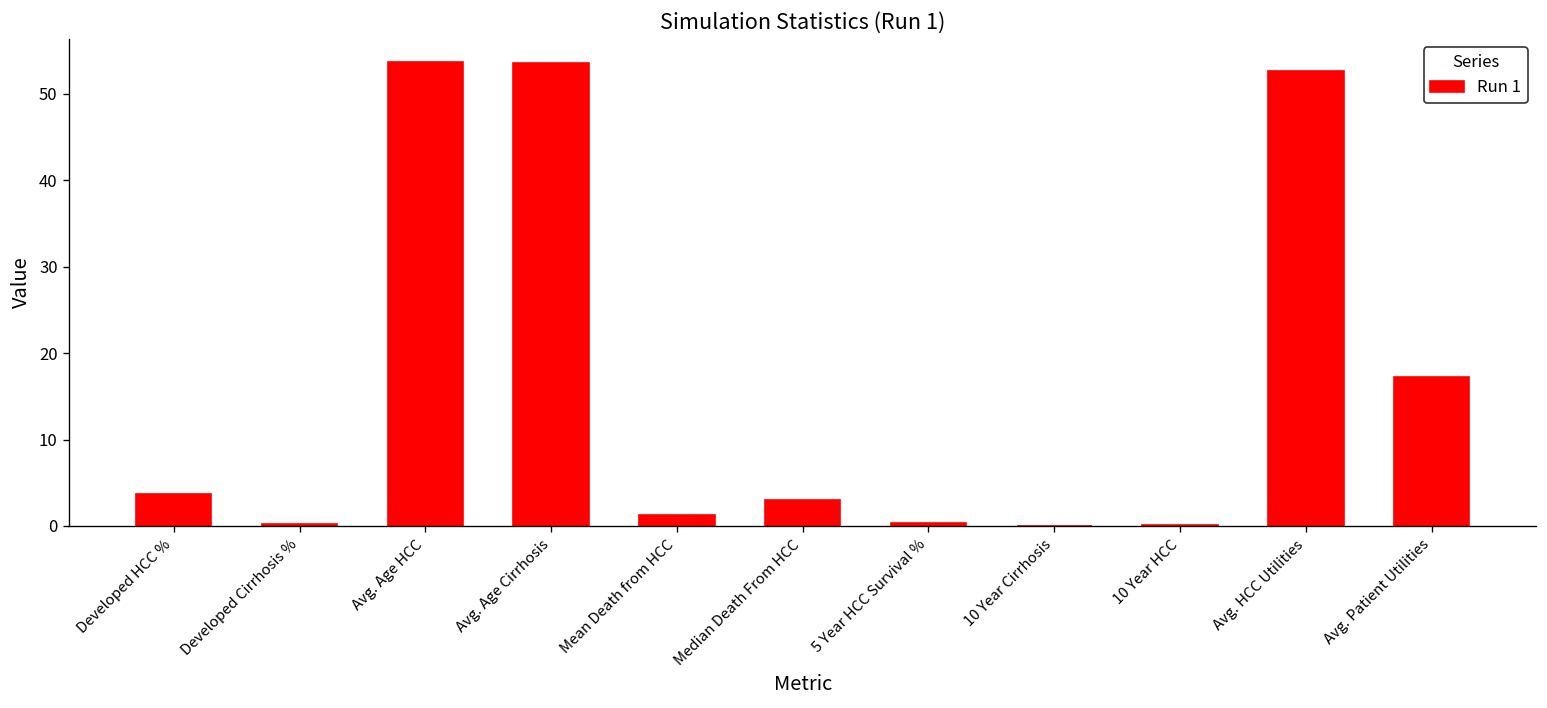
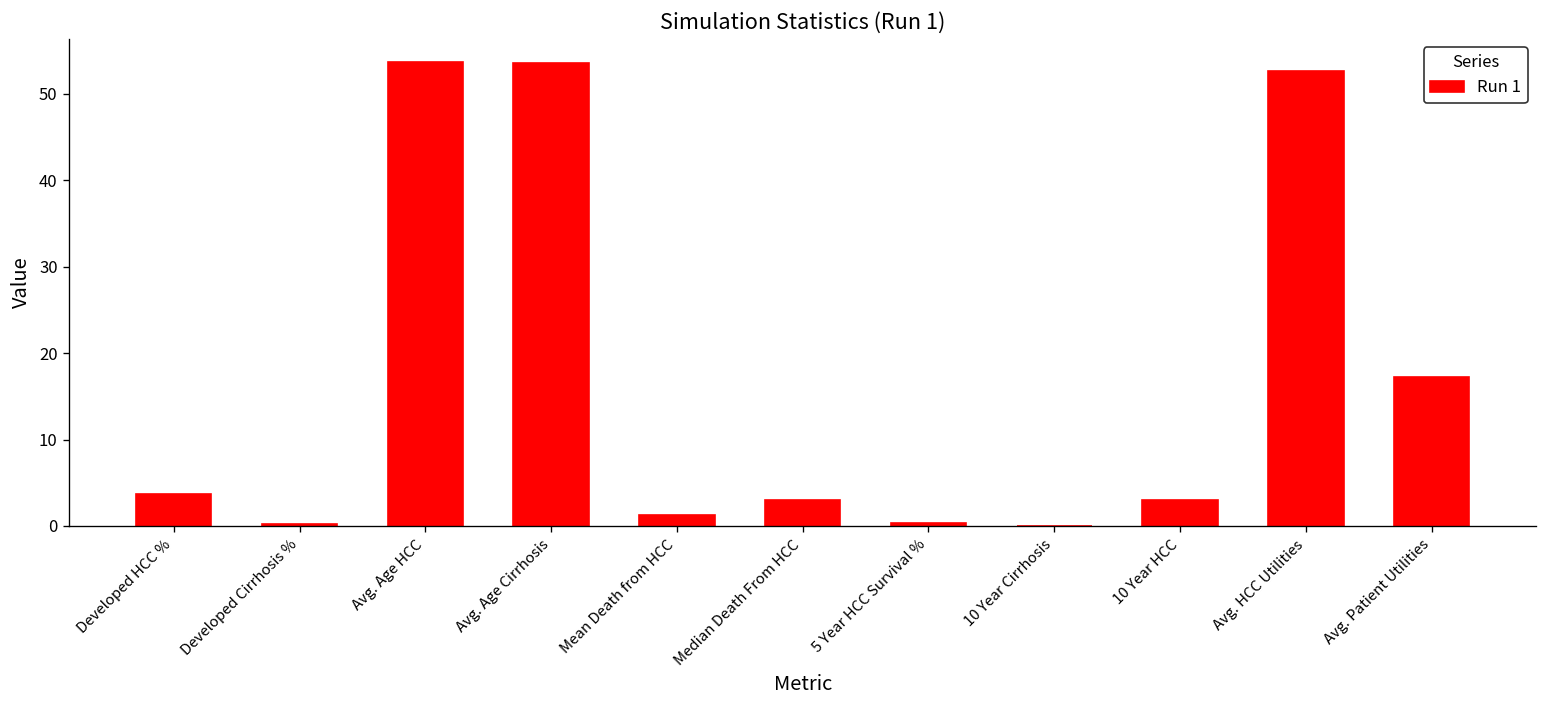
10 Year HCC: 0 -> 3
